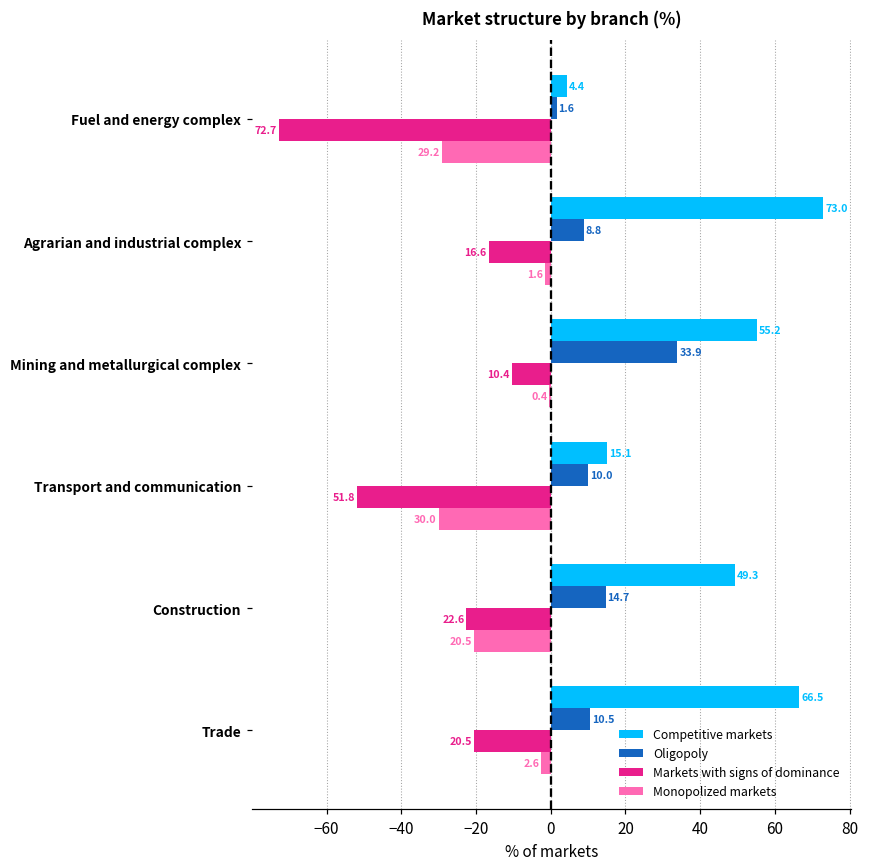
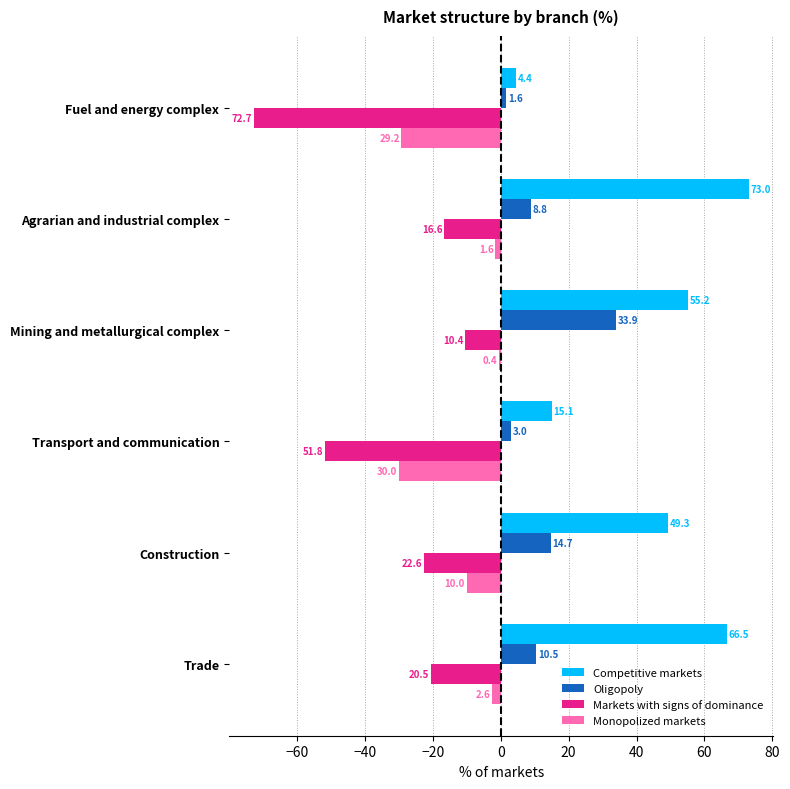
Oligopoly, Transport and communication: 10.0 -> 3.0
Monopolized markets, Construction: 20.5 -> 10.0
